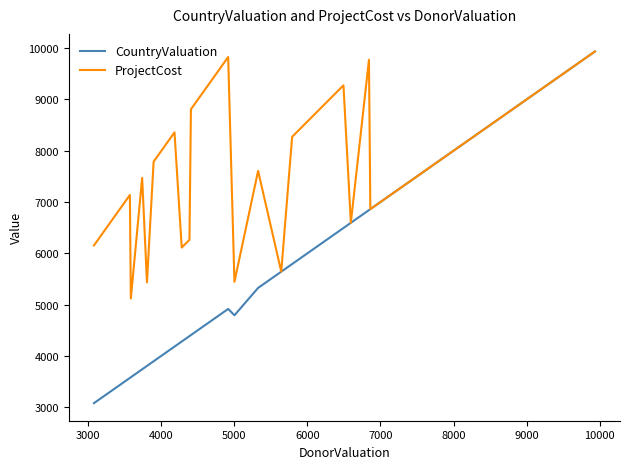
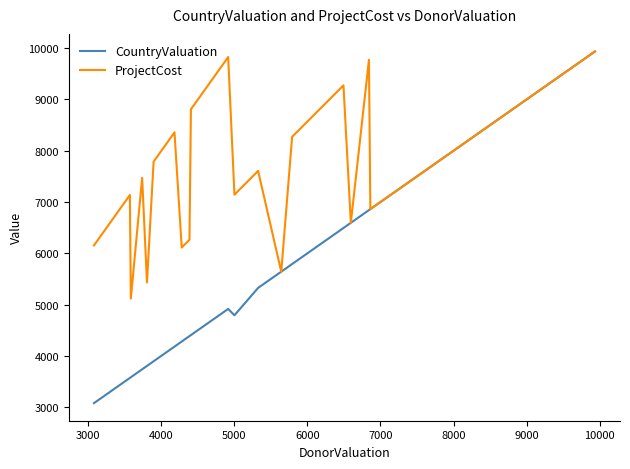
ProjectCost, 5000: 5400 -> 7100
